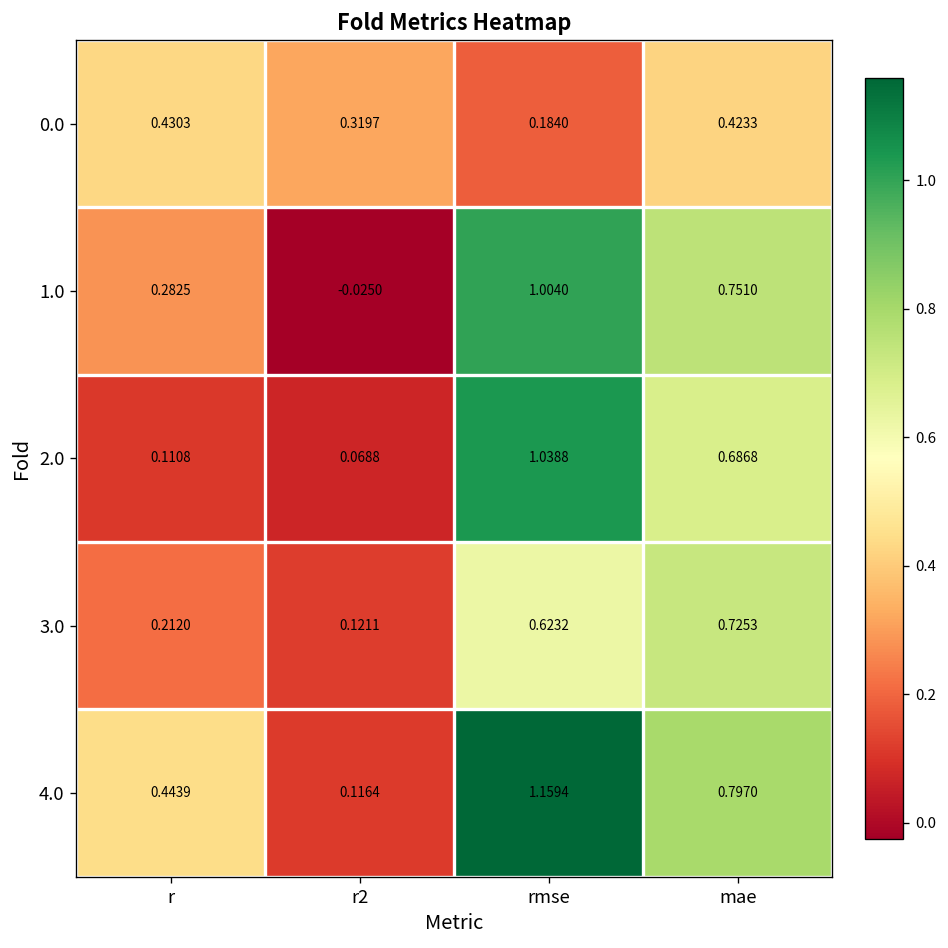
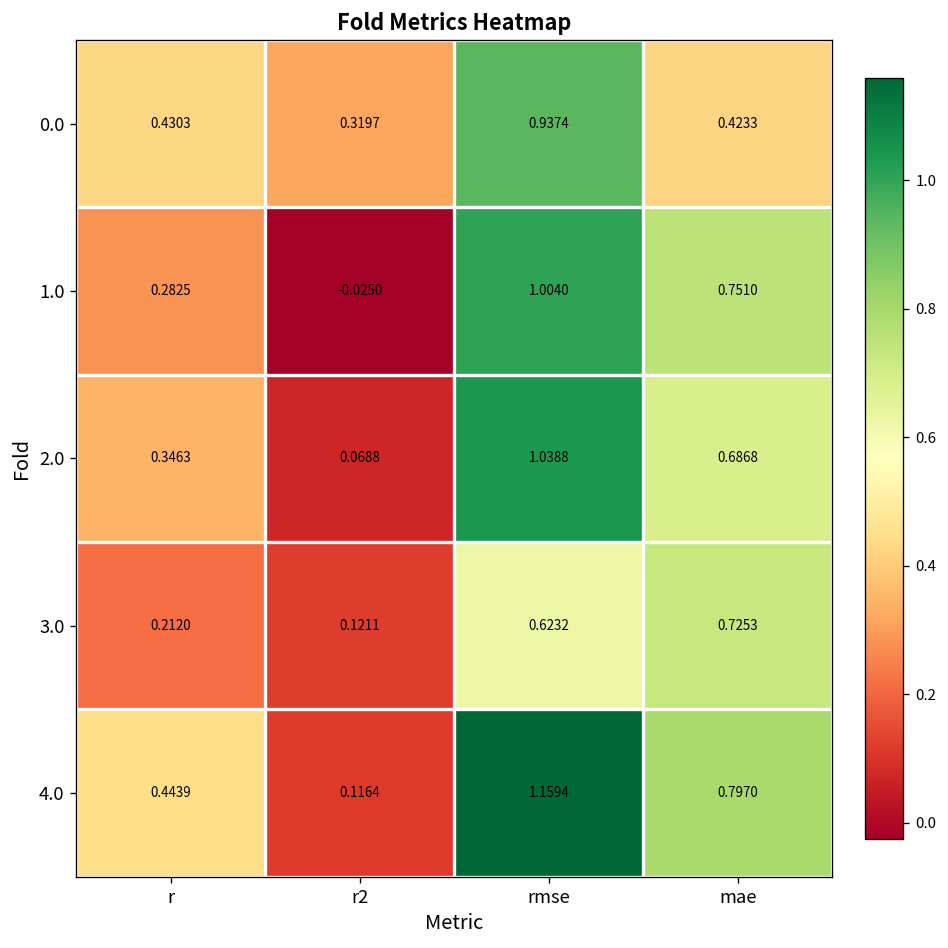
0.0, rmse: 0.1840 -> 0.9374
2.0, r: 0.1108 -> 0.3463
